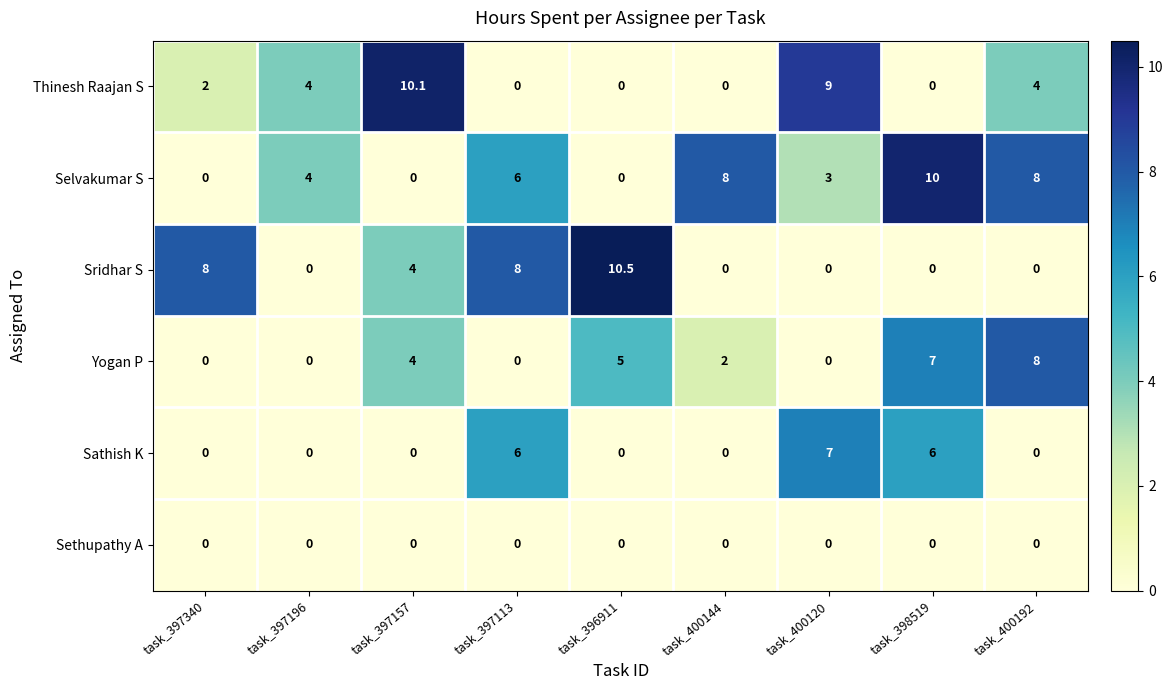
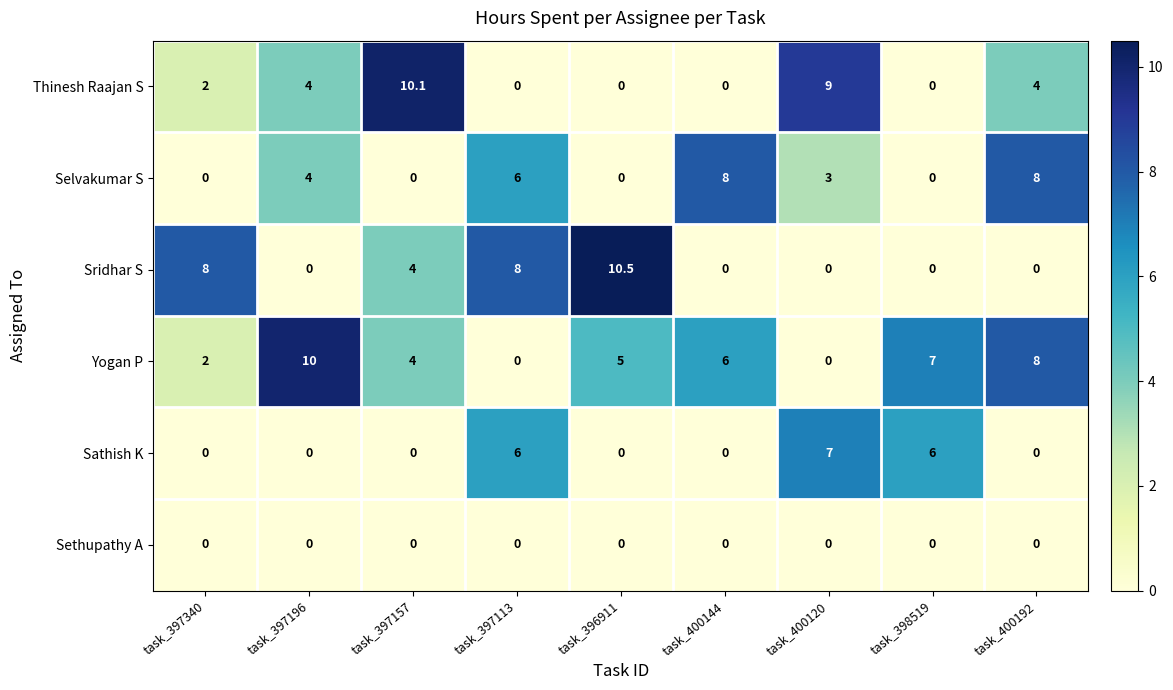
Selvakumar S, task_398519: 10 -> 0
Yogan P, task_397340: 0 -> 2
Yogan P, task_397196: 0 -> 10
Yogan P, task_400144: 2 -> 6
